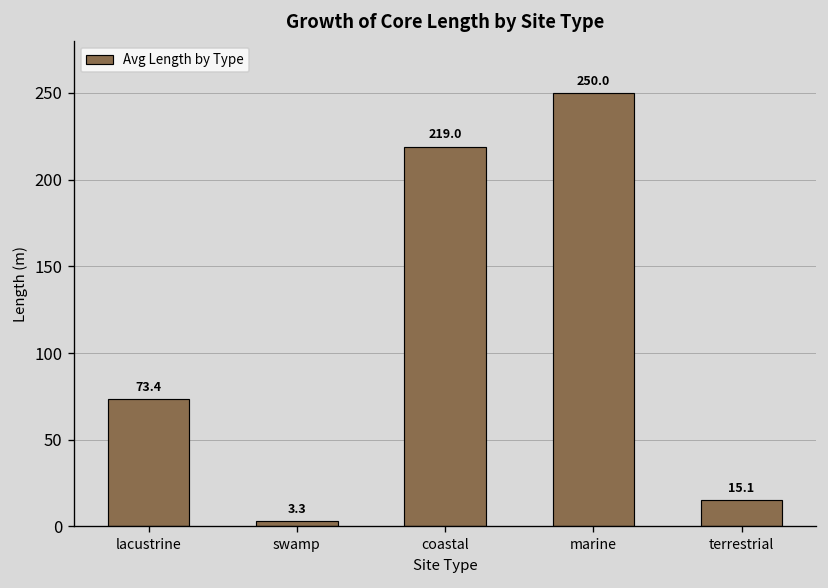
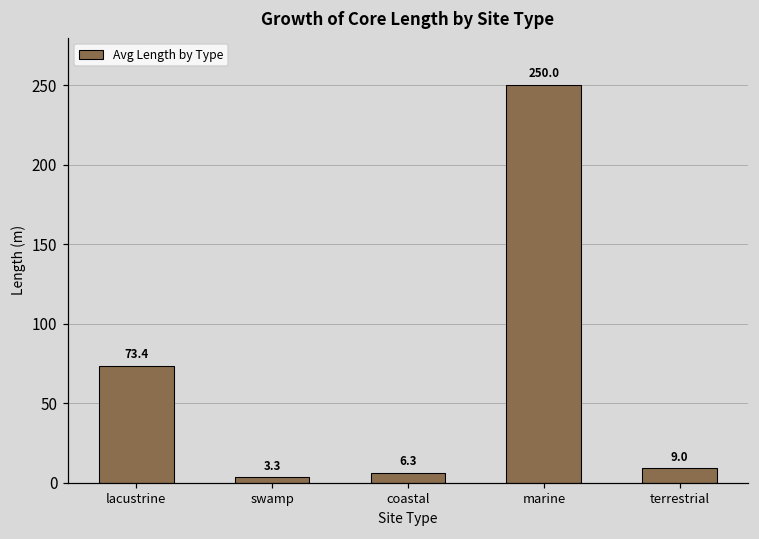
coastal: 219.0 -> 6.3
terrestrial: 15.1 -> 9.0
